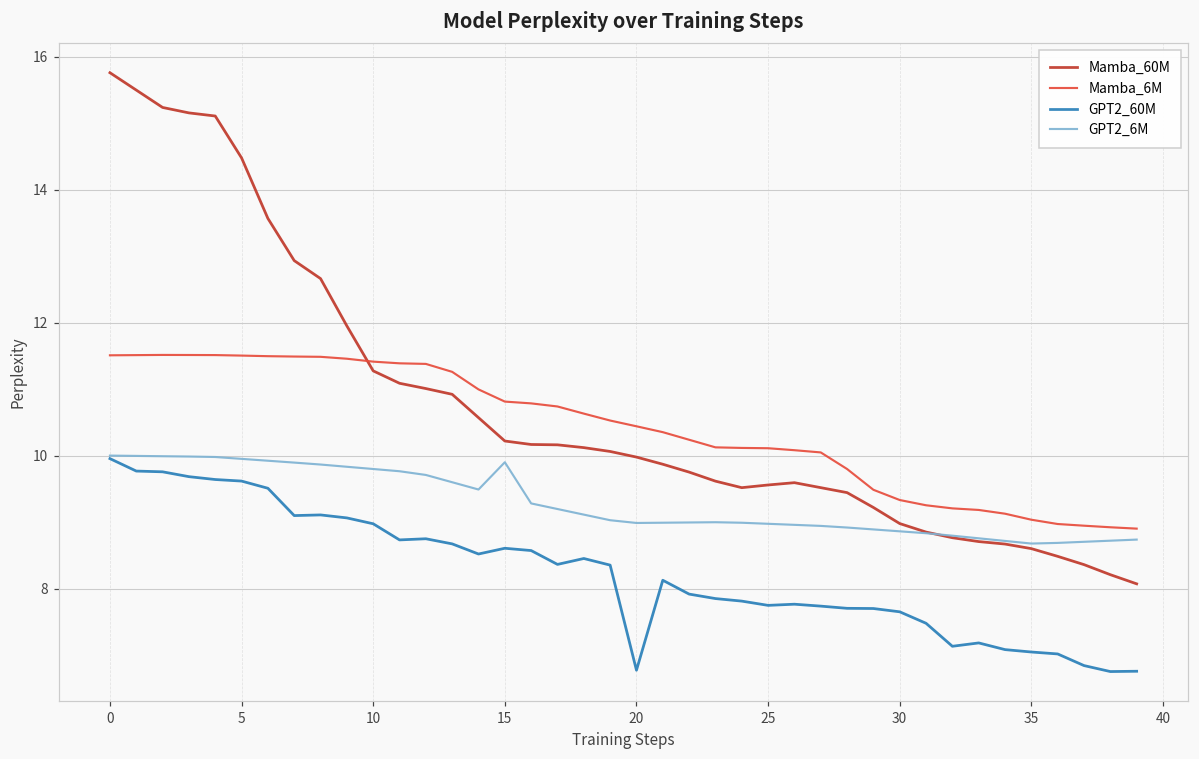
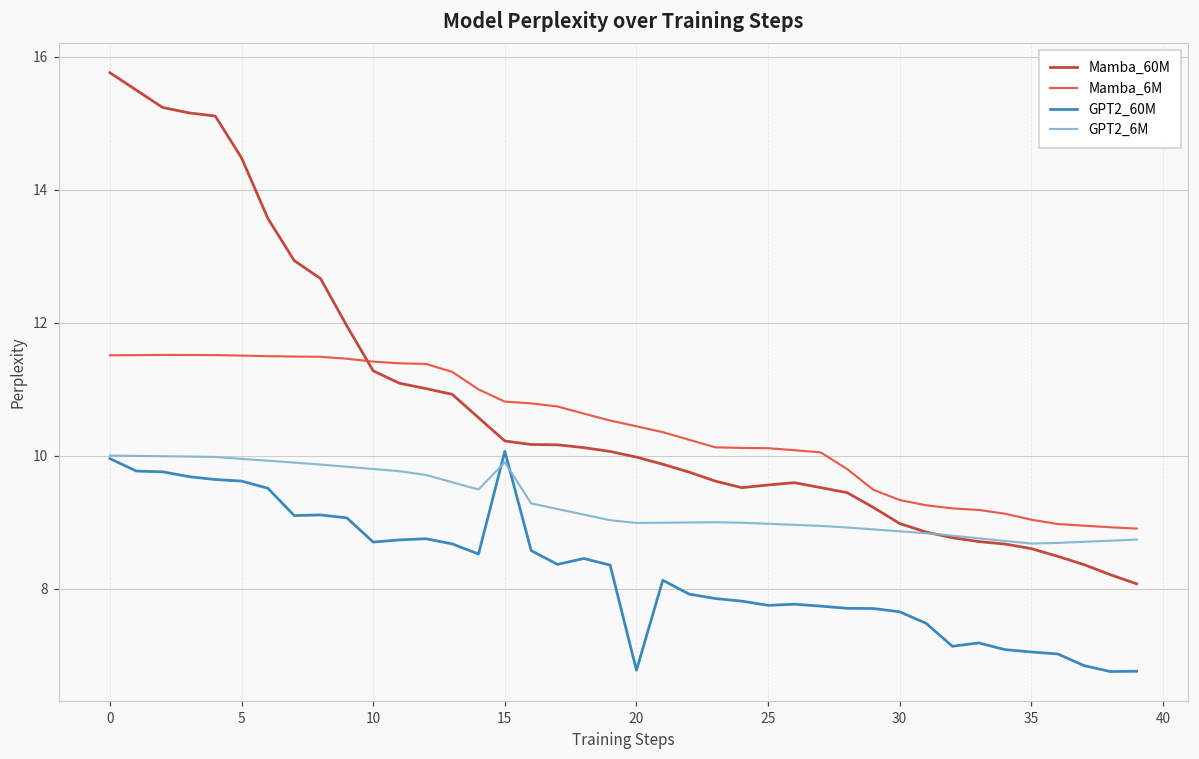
GPT2_60M, 10: 9.0 -> 8.7
GPT2_60M, 15: 8.6 -> 10.1
